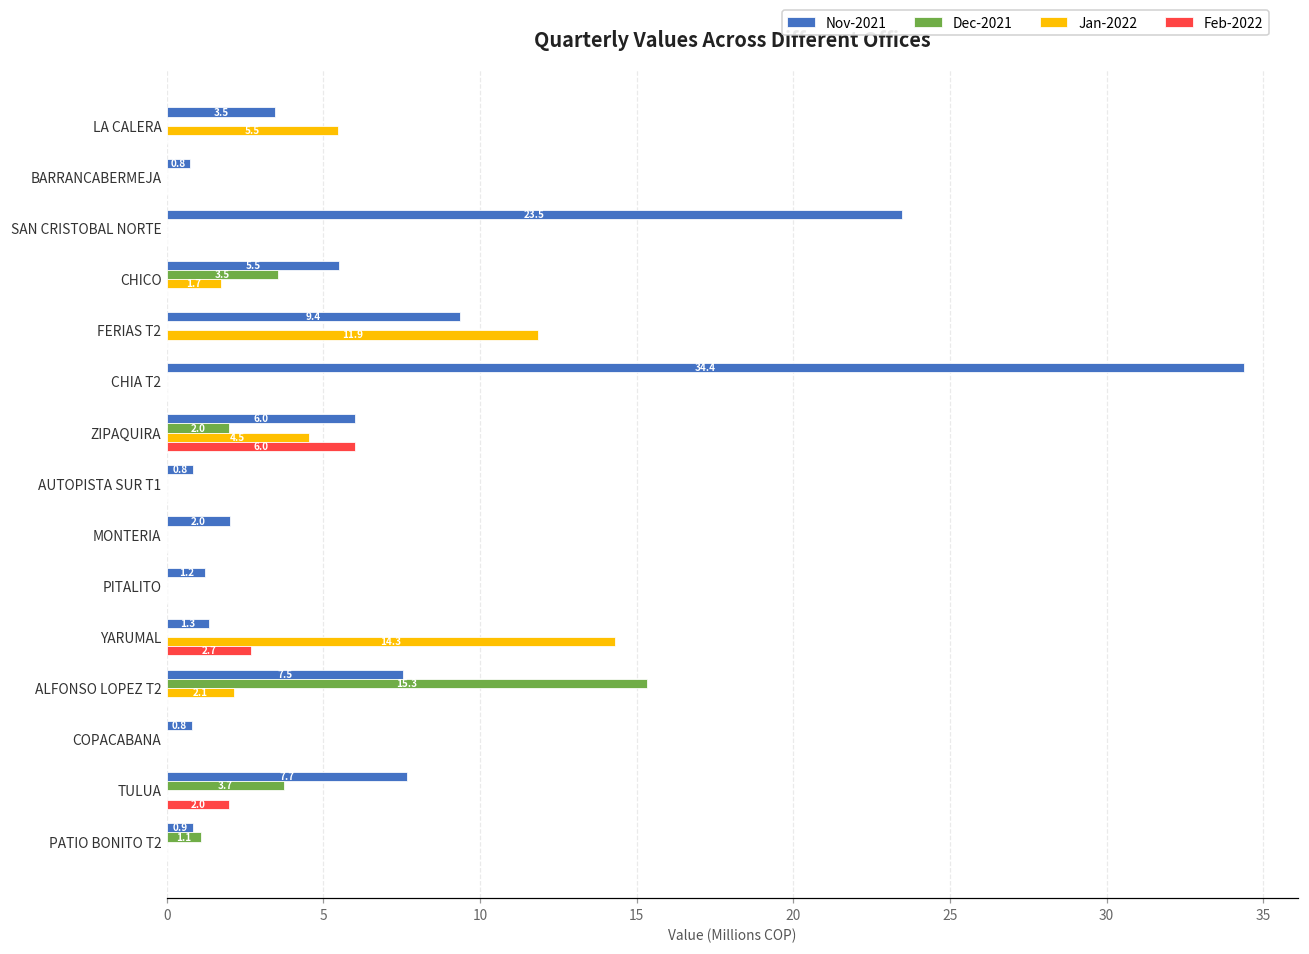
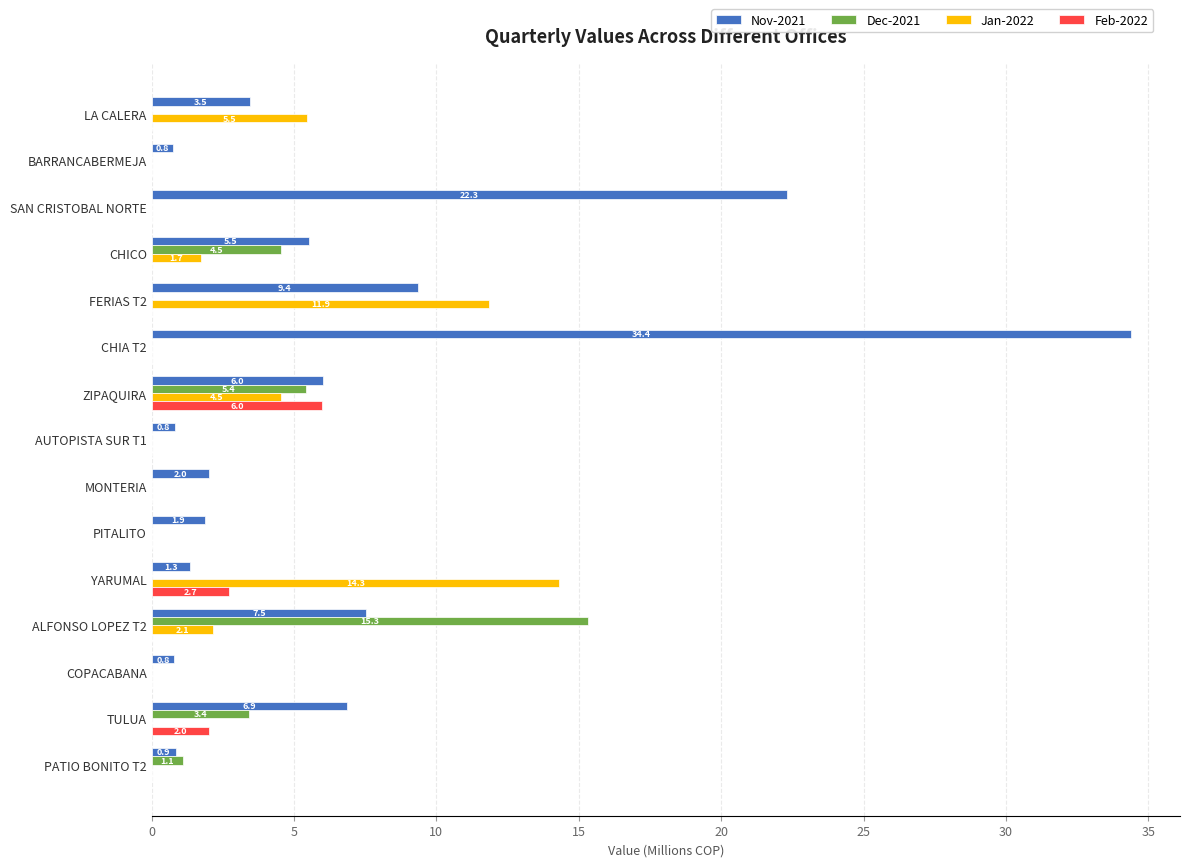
Nov-2021, SAN CRISTOBAL NORTE: 23.5 -> 22.3
Dec-2021, CHICO: 3.5 -> 4.5
Dec-2021, ZIPAQUIRA: 2.0 -> 5.4
Nov-2021, PITALITO: 1.2 -> 1.9
Nov-2021, TULUA: 7.7 -> 6.9
Dec-2021, TULUA: 3.7 -> 3.4
